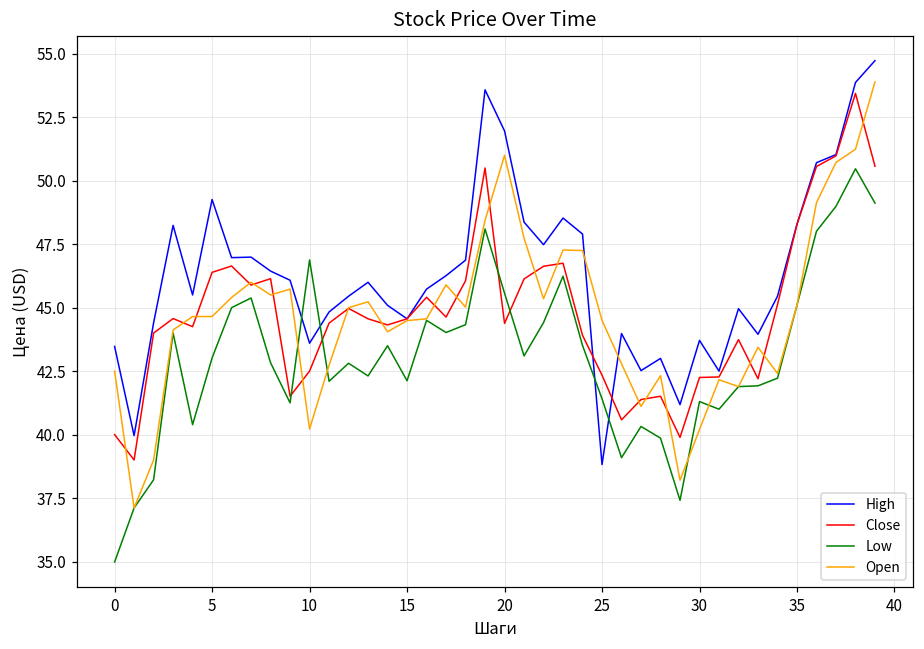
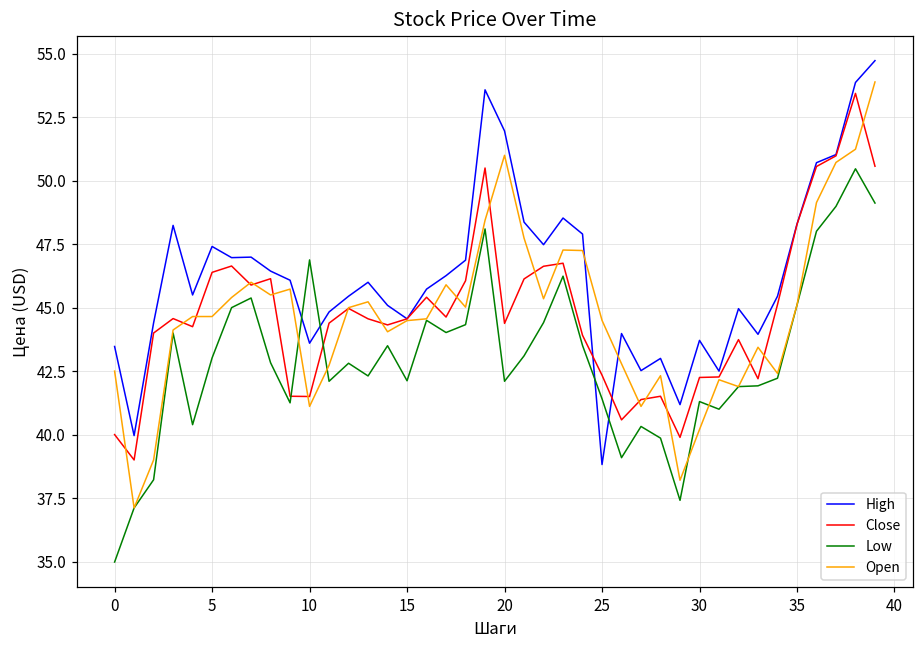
High, 5: 49.3 -> 47.4
Close, 10: 42.5 -> 41.5
Open, 10: 40.2 -> 41.1
Low, 20: 45.6 -> 42.1
